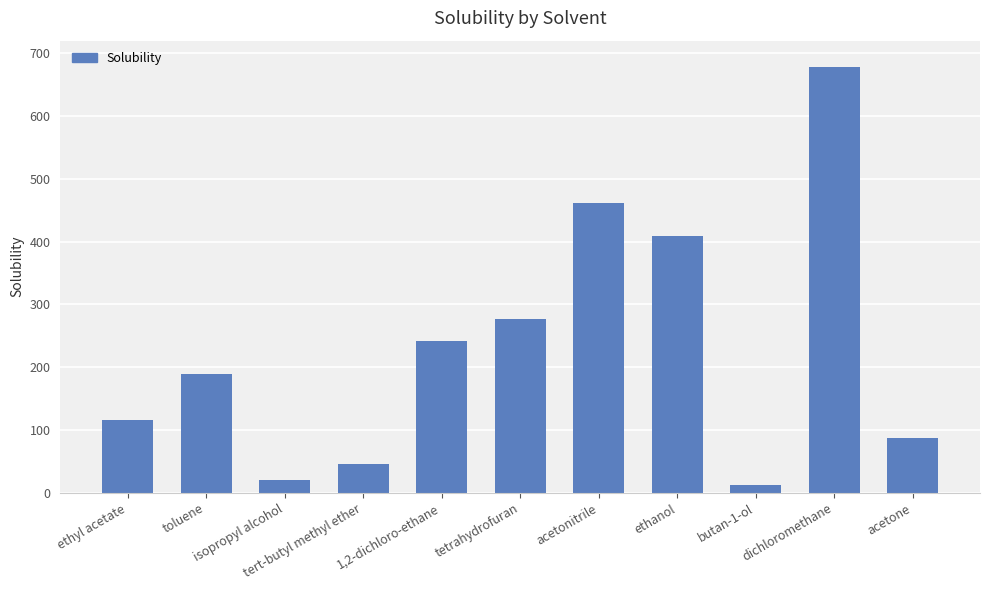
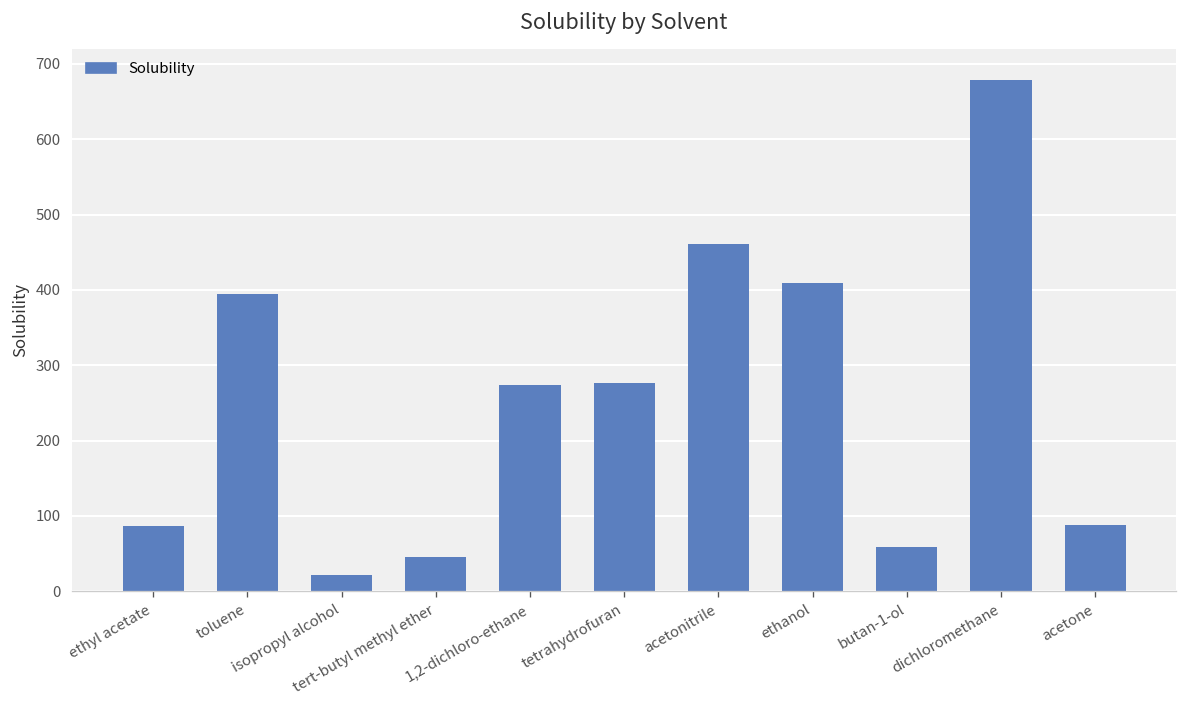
ethyl acetate: 120 -> 90
toluene: 190 -> 400
1,2-dichloro-ethane: 240 -> 270
butan-1-ol: 10 -> 60
